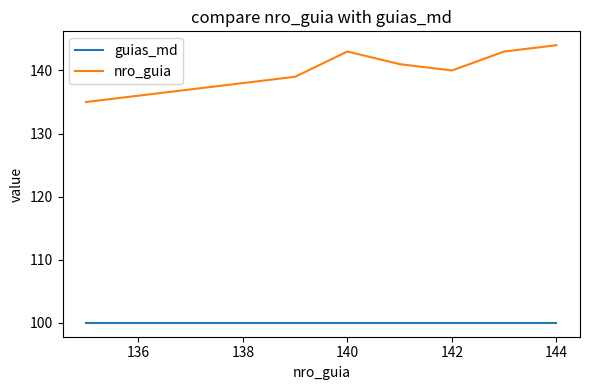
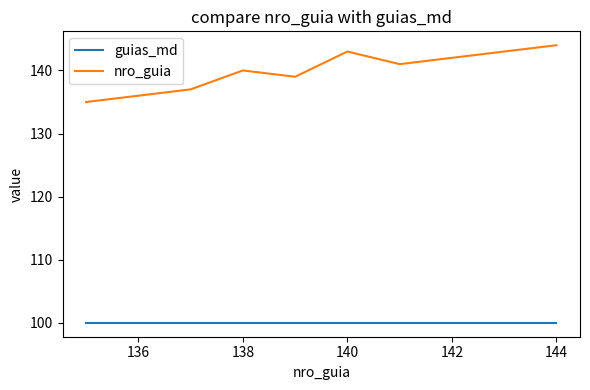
nro_guia, 138: 138 -> 140
nro_guia, 142: 140 -> 142
